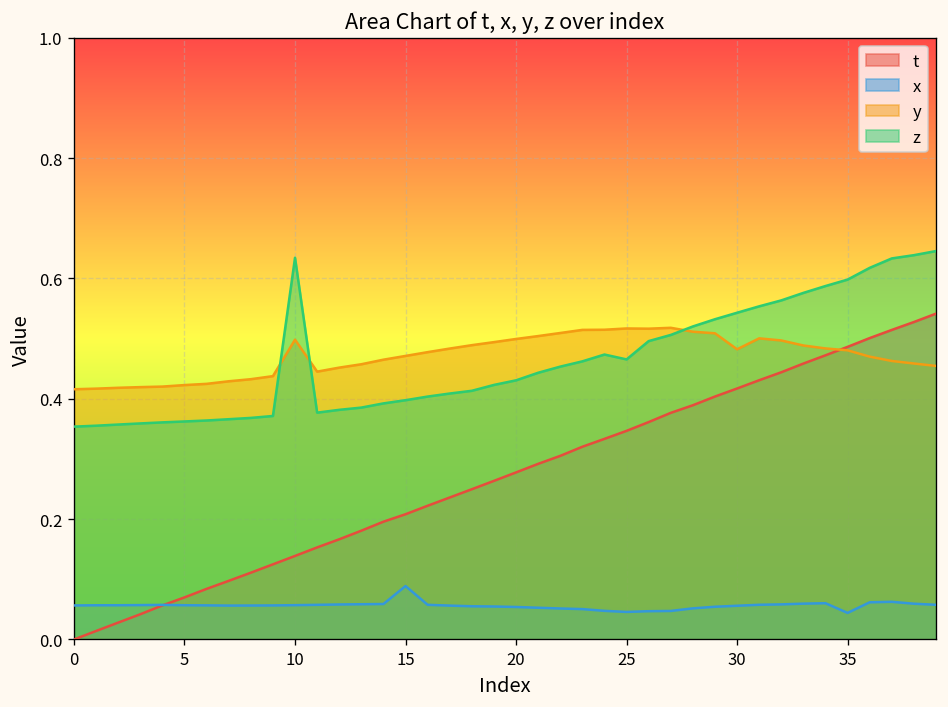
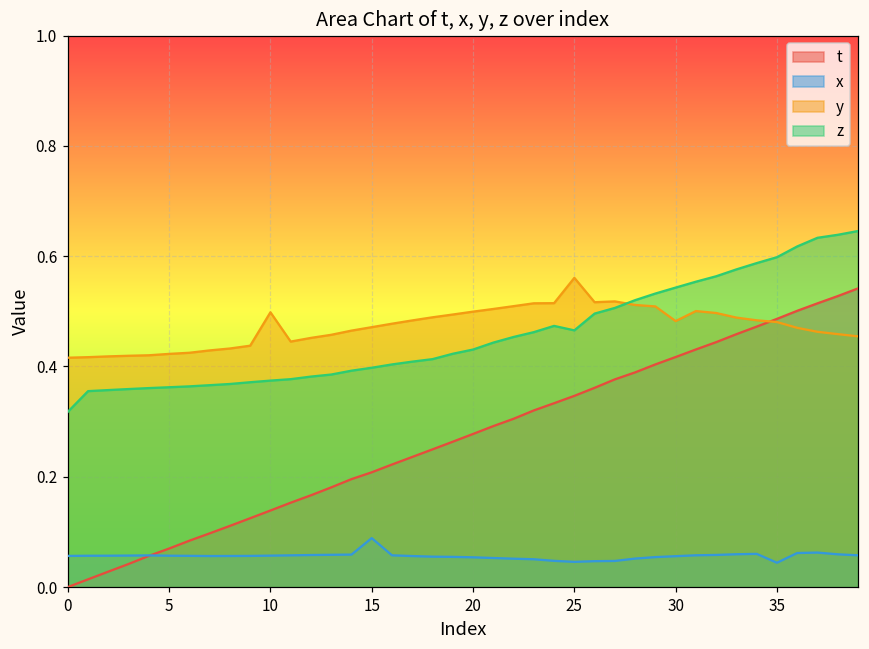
z, 0: 0.35 -> 0.32
z, 10: 0.63 -> 0.37
y, 25: 0.52 -> 0.56
